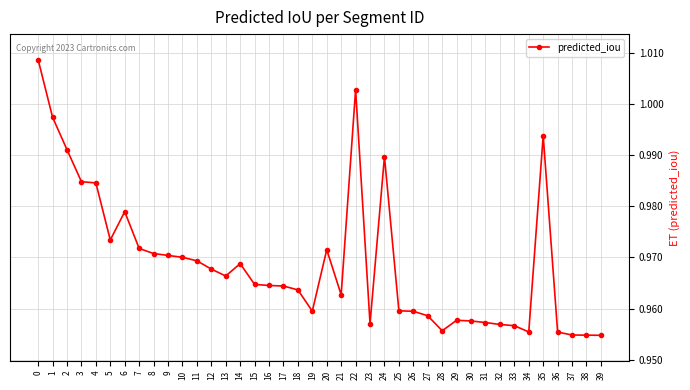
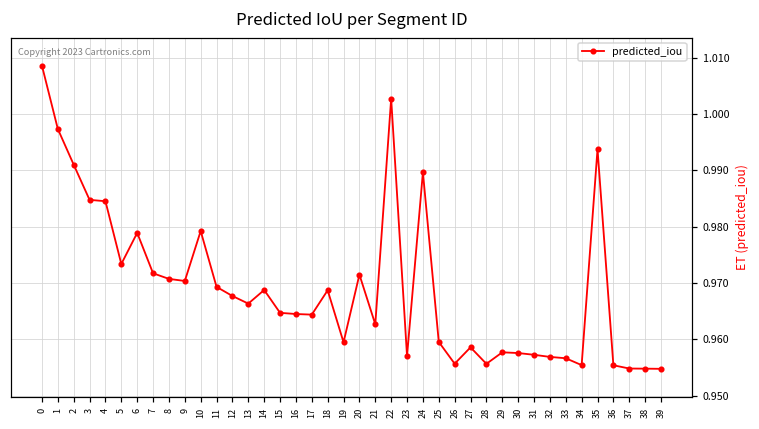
10: 0.970 -> 0.979
18: 0.964 -> 0.969
26: 0.959 -> 0.956
